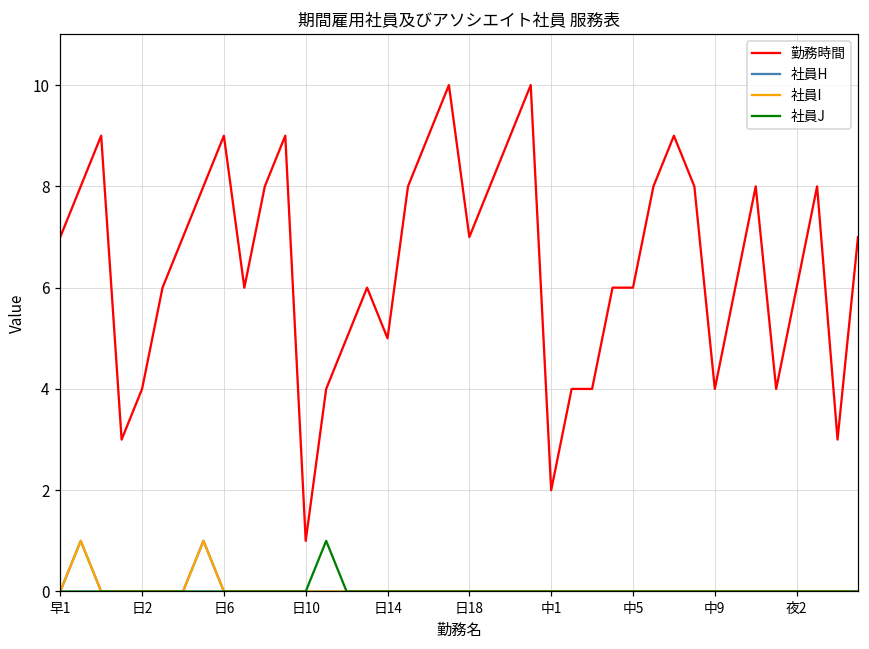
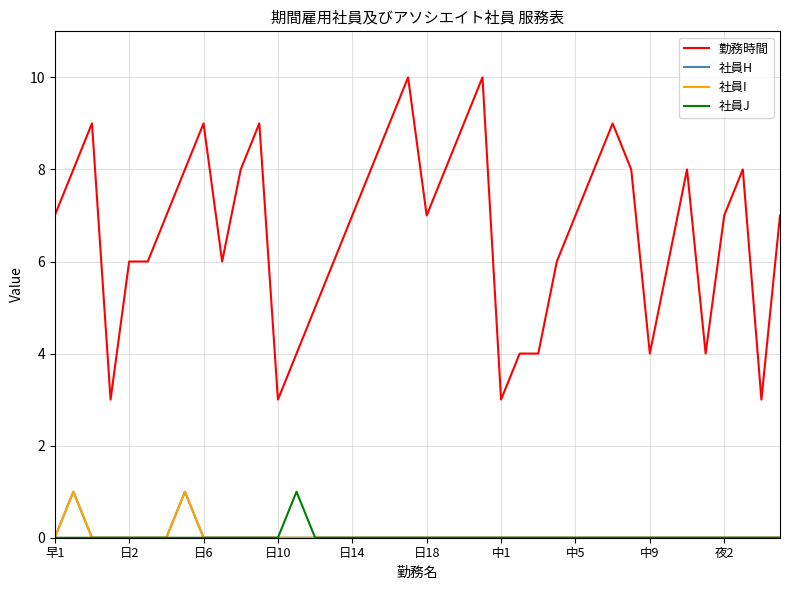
勤務時間, 日2: 4 -> 6
勤務時間, 日10: 1 -> 3
勤務時間, 日14: 5 -> 7
勤務時間, 中1: 2 -> 3
勤務時間, 中5: 6 -> 7
勤務時間, 夜2: 6 -> 7
